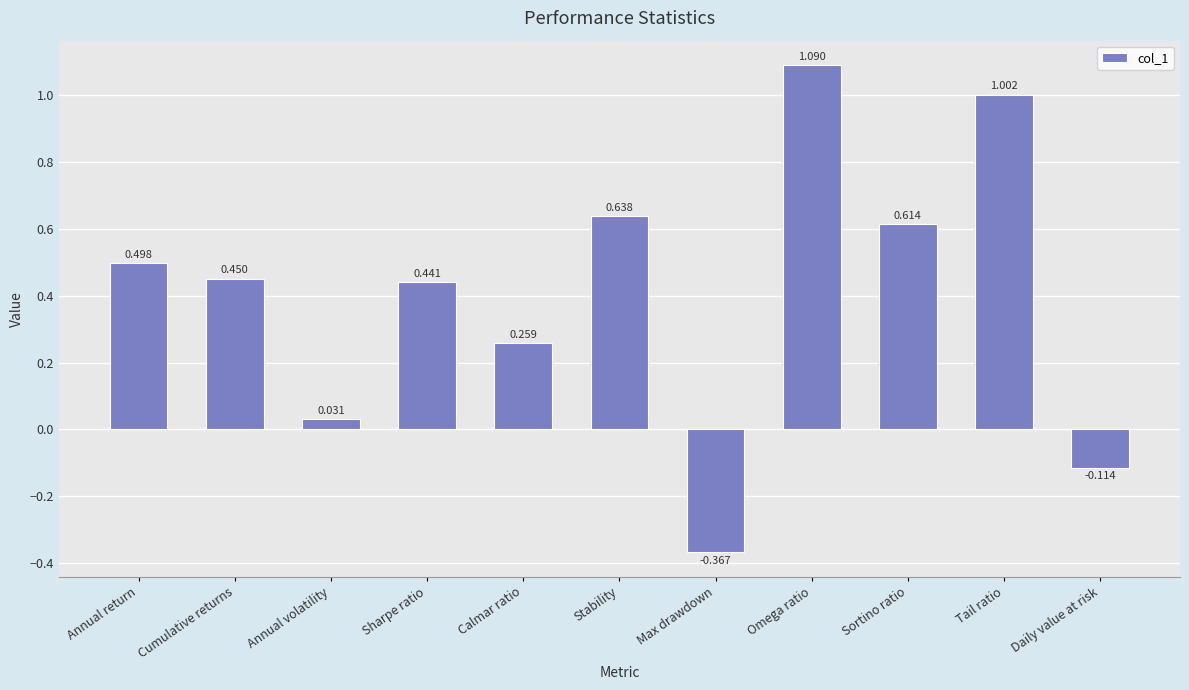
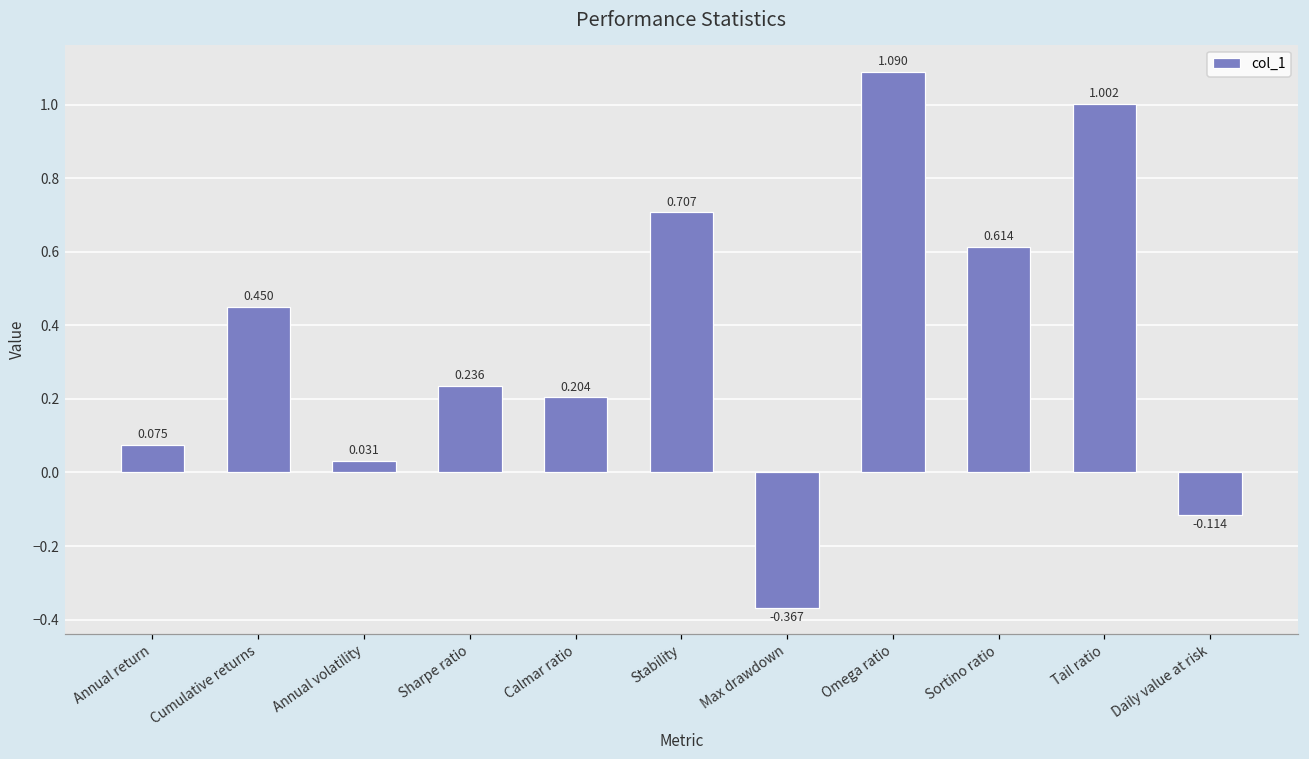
Annual return: 0.498 -> 0.075
Sharpe ratio: 0.441 -> 0.236
Calmar ratio: 0.259 -> 0.204
Stability: 0.638 -> 0.707
